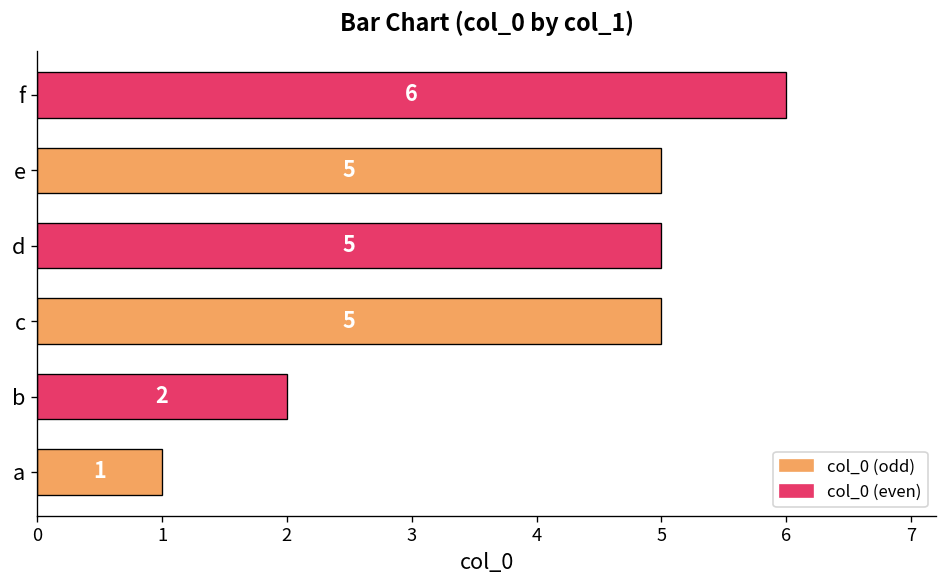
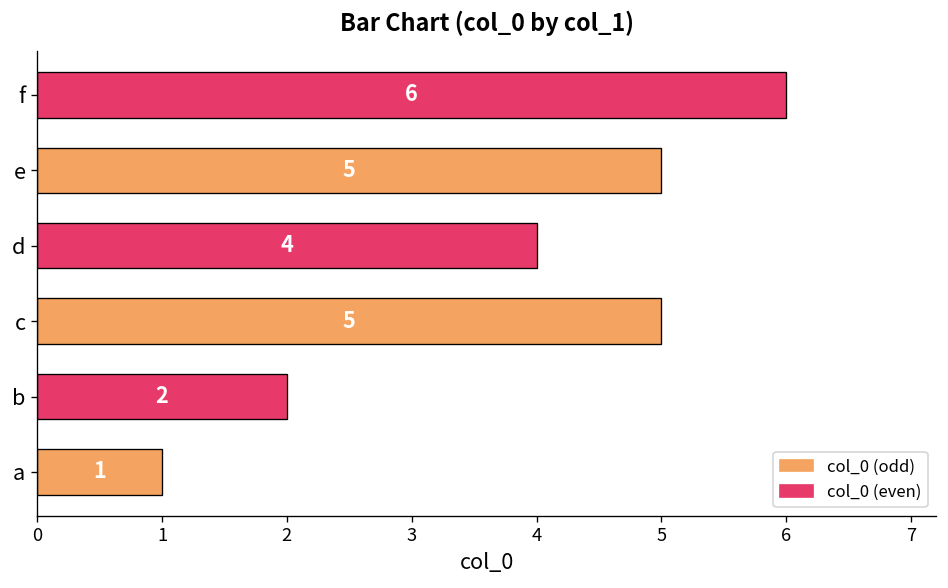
d: 5 -> 4
